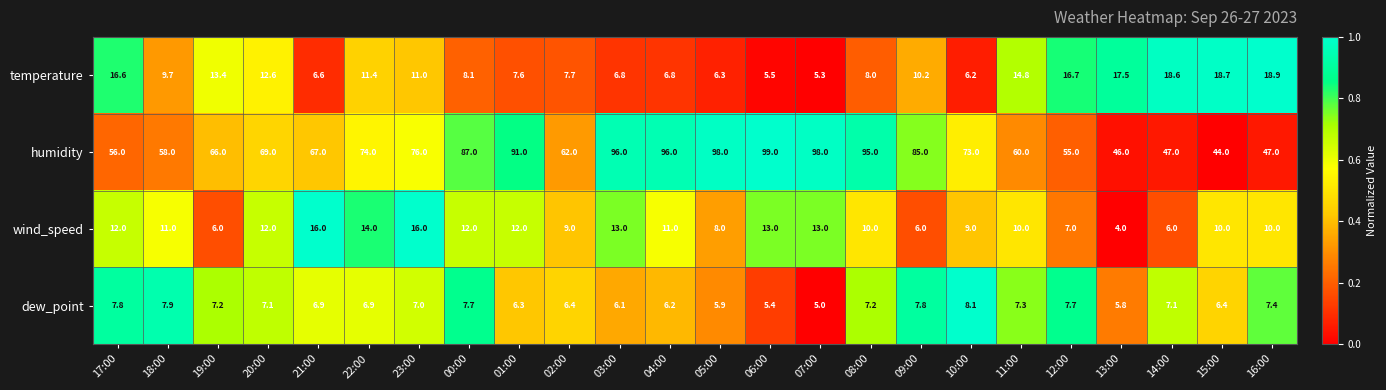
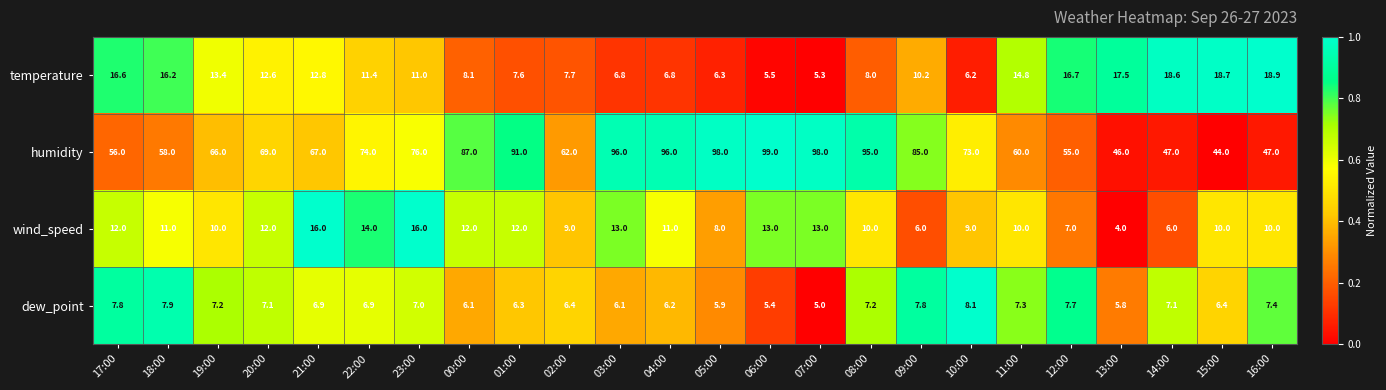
temperature, 18:00: 9.7 -> 16.2
temperature, 21:00: 6.6 -> 12.8
wind_speed, 19:00: 6.0 -> 10.0
dew_point, 00:00: 7.7 -> 6.1
